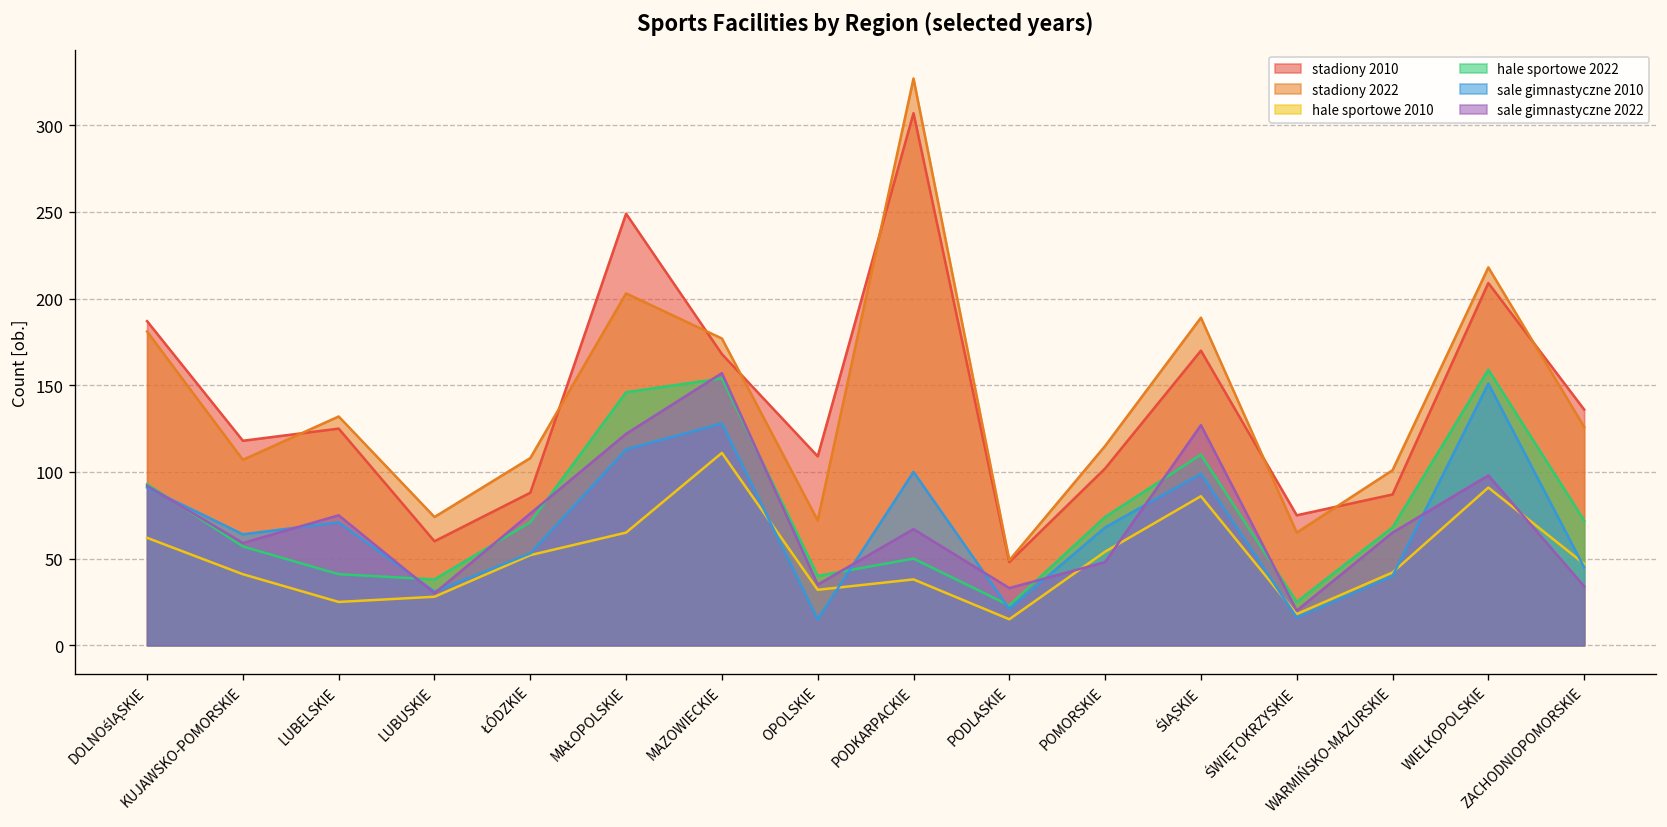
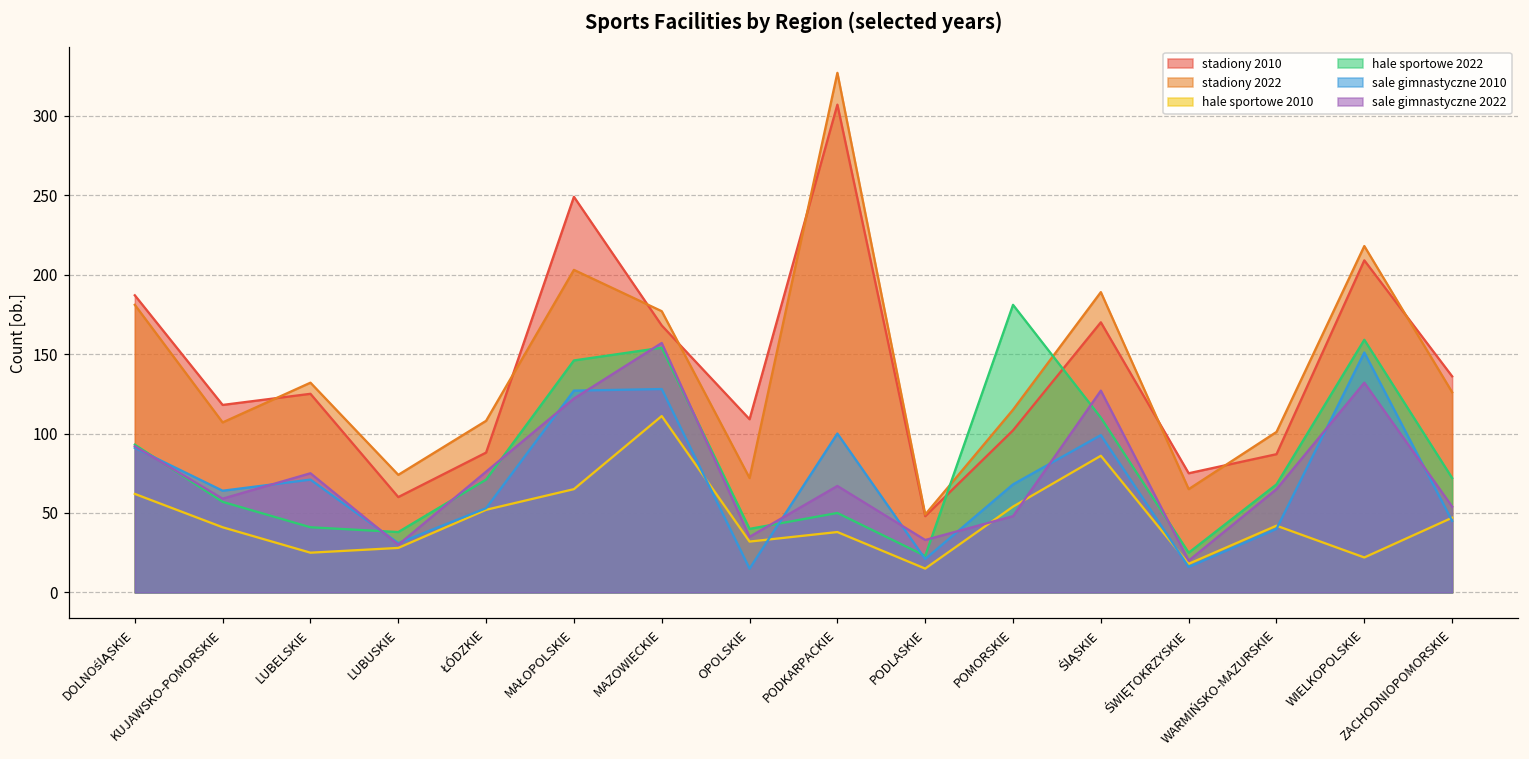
sale gimnastyczne 2010, MAŁOPOLSKIE: 113 -> 127
hale sportowe 2022, POMORSKIE: 74 -> 181
hale sportowe 2010, WIELKOPOLSKIE: 91 -> 22
sale gimnastyczne 2022, WIELKOPOLSKIE: 98 -> 132
sale gimnastyczne 2022, ZACHODNIOPOMORSKIE: 34 -> 54
